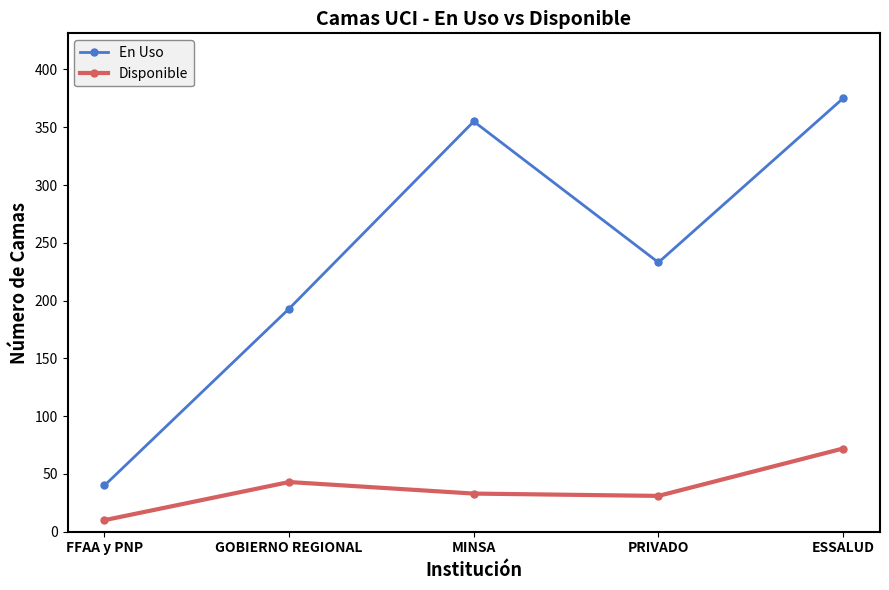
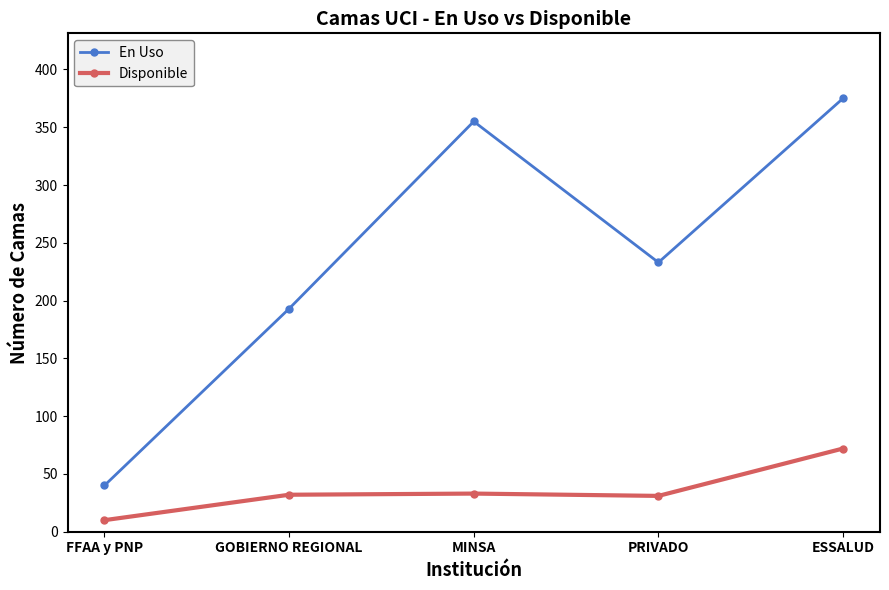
Disponible, GOBIERNO REGIONAL: 43 -> 32
